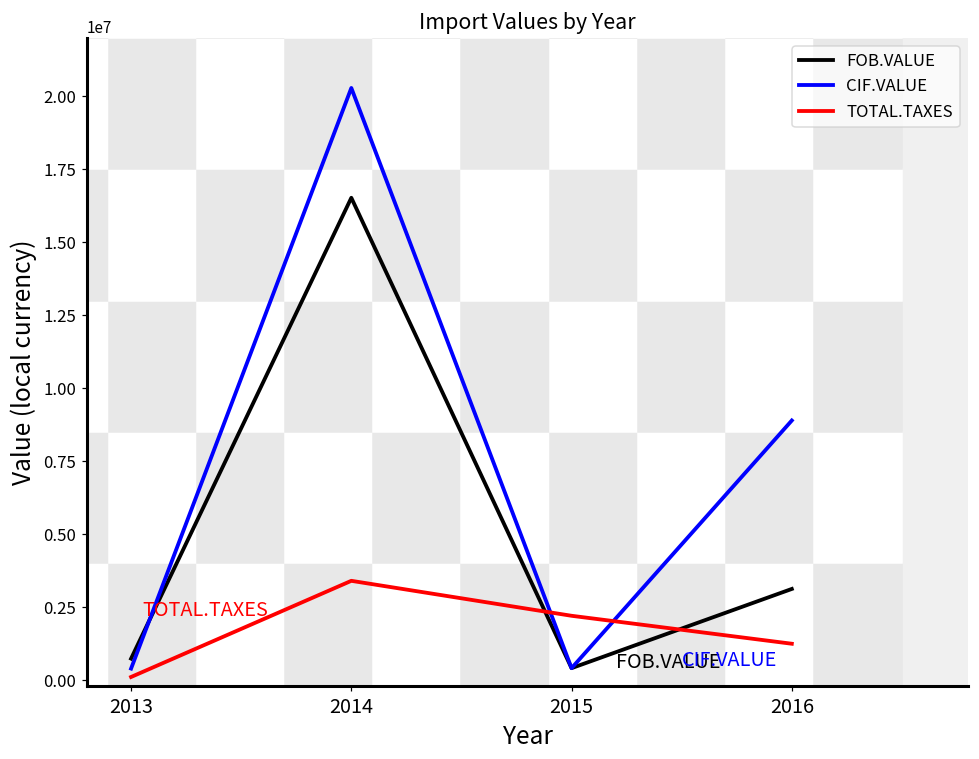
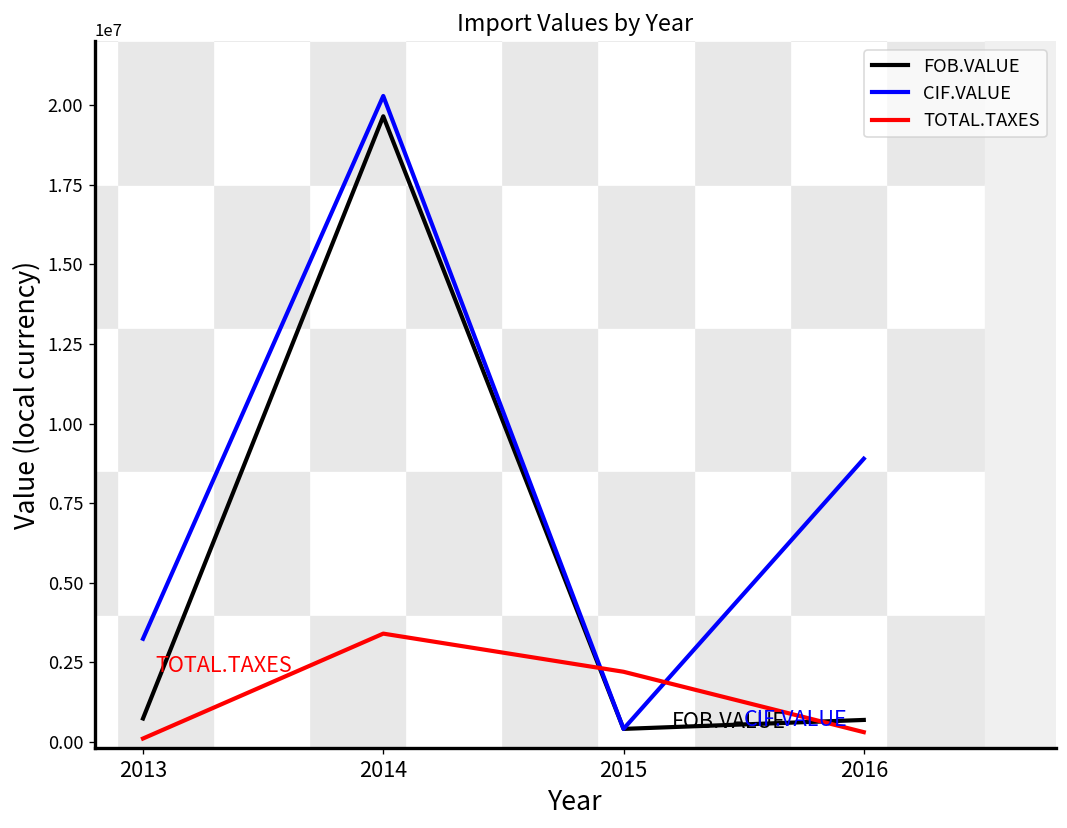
CIF.VALUE, 2013: 400000 -> 3200000
FOB.VALUE, 2014: 16500000 -> 19600000
FOB.VALUE, 2016: 3100000 -> 700000
TOTAL.TAXES, 2016: 1300000 -> 300000
